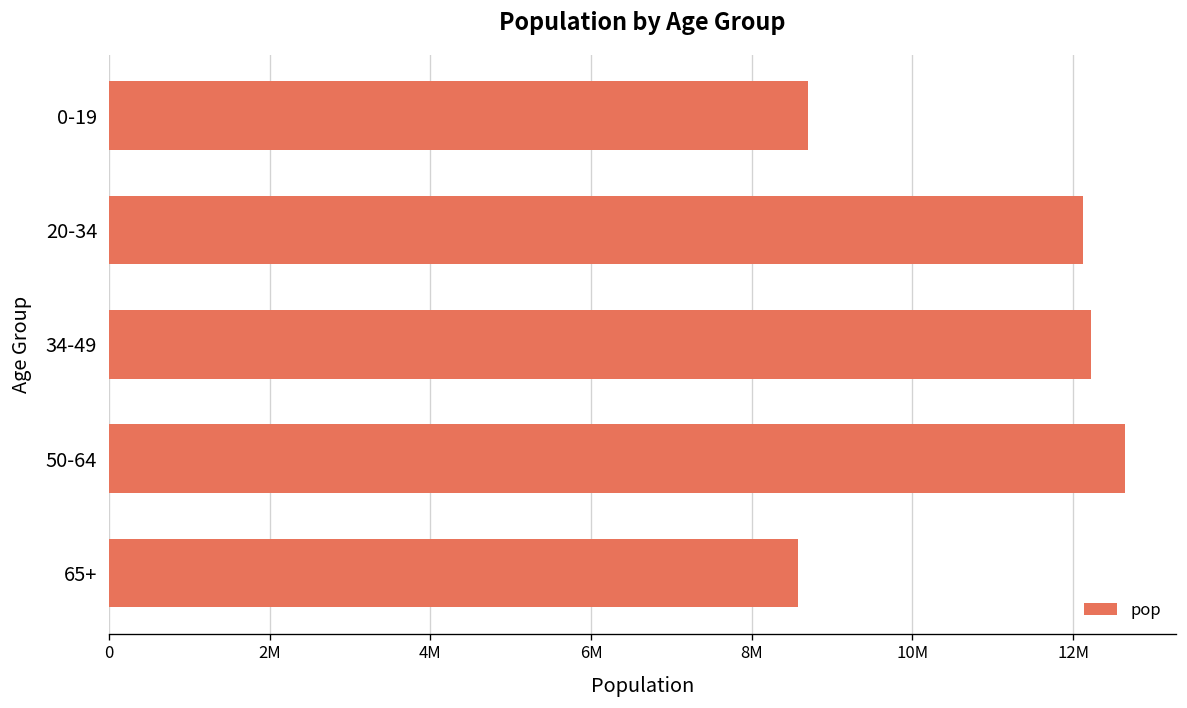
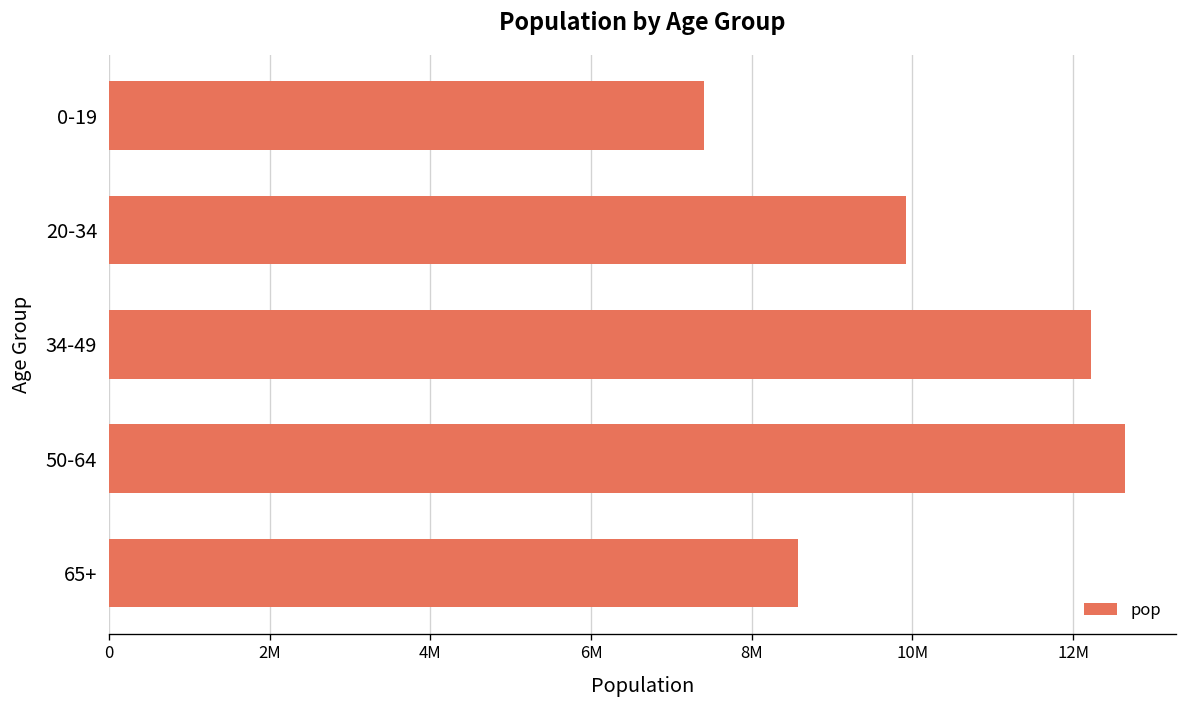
0-19: 8700000 -> 7400000
20-34: 12100000 -> 9900000
